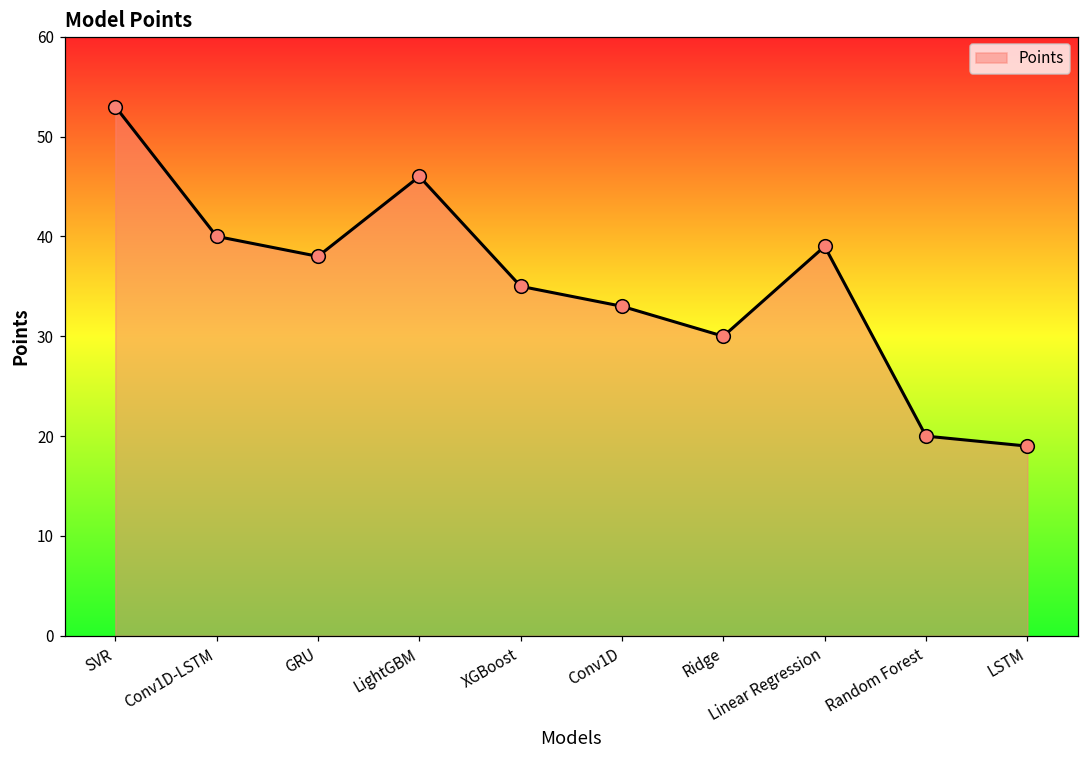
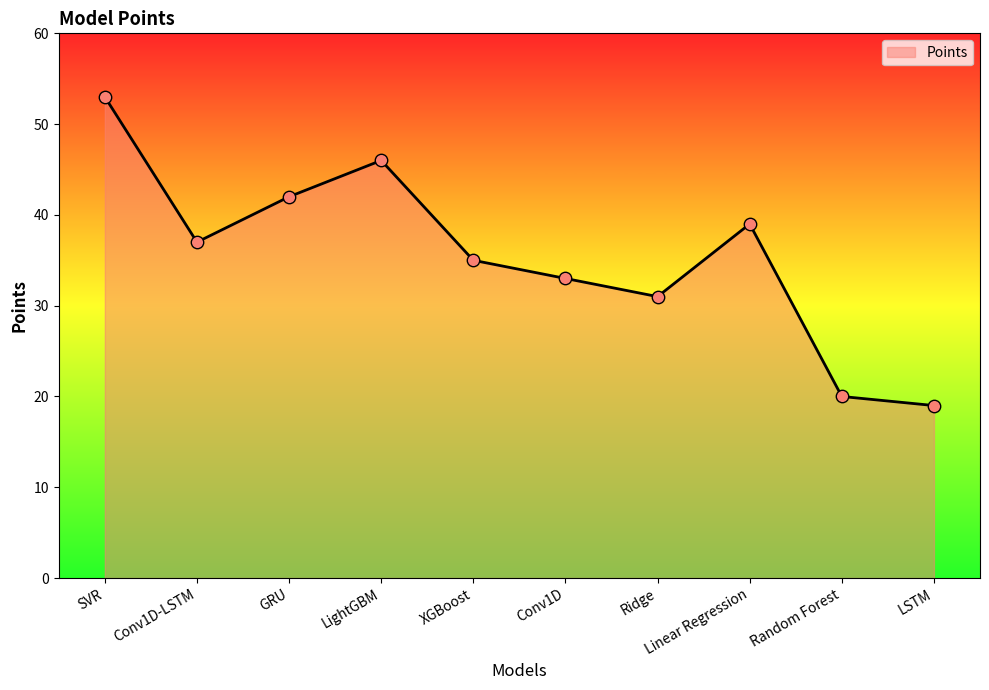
Conv1D-LSTM: 40 -> 37
GRU: 38 -> 42
Ridge: 30 -> 31
